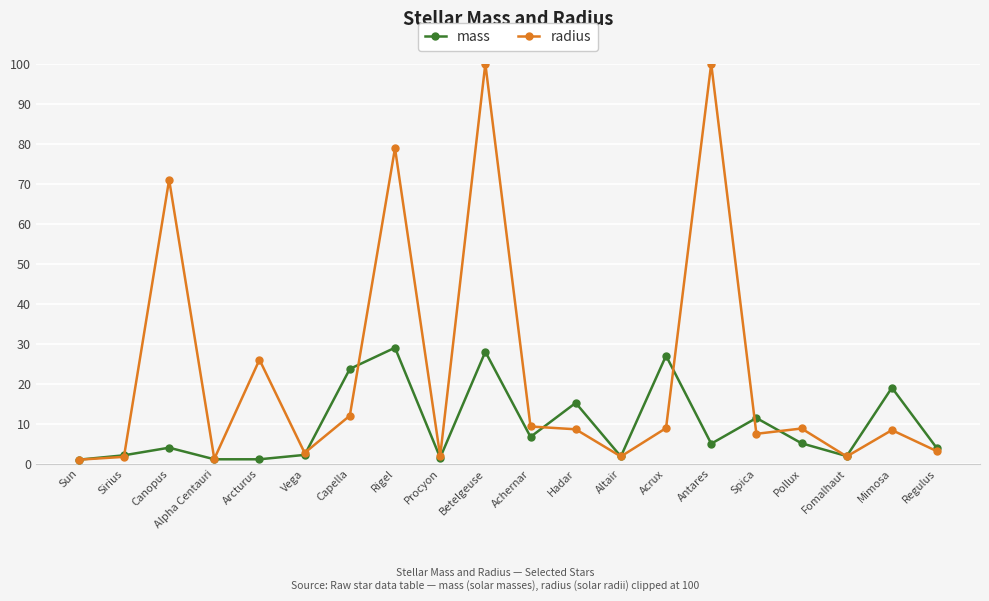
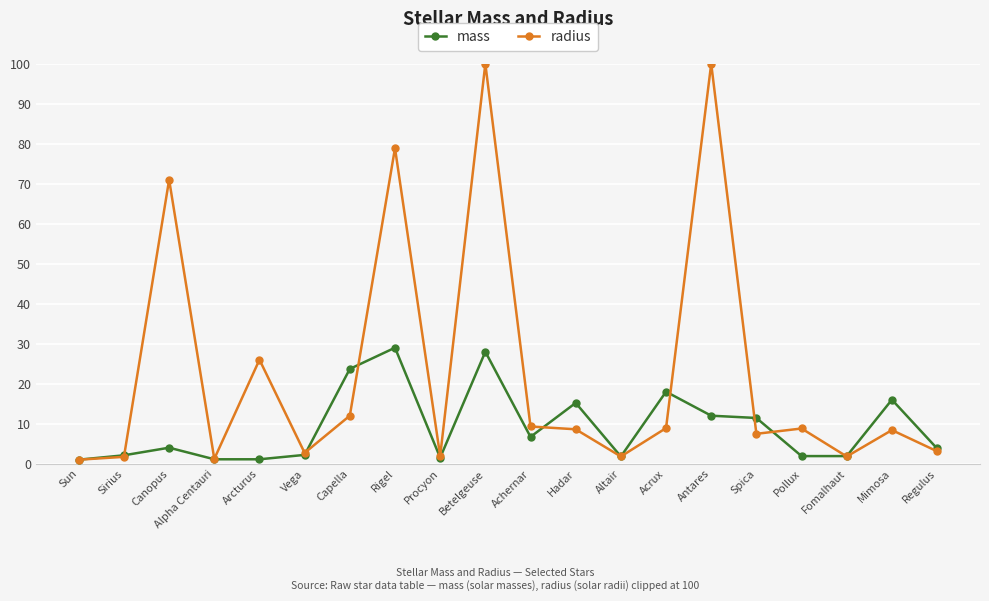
mass, Acrux: 27 -> 18
mass, Antares: 5 -> 12
mass, Pollux: 5 -> 2
mass, Mimosa: 19 -> 16
